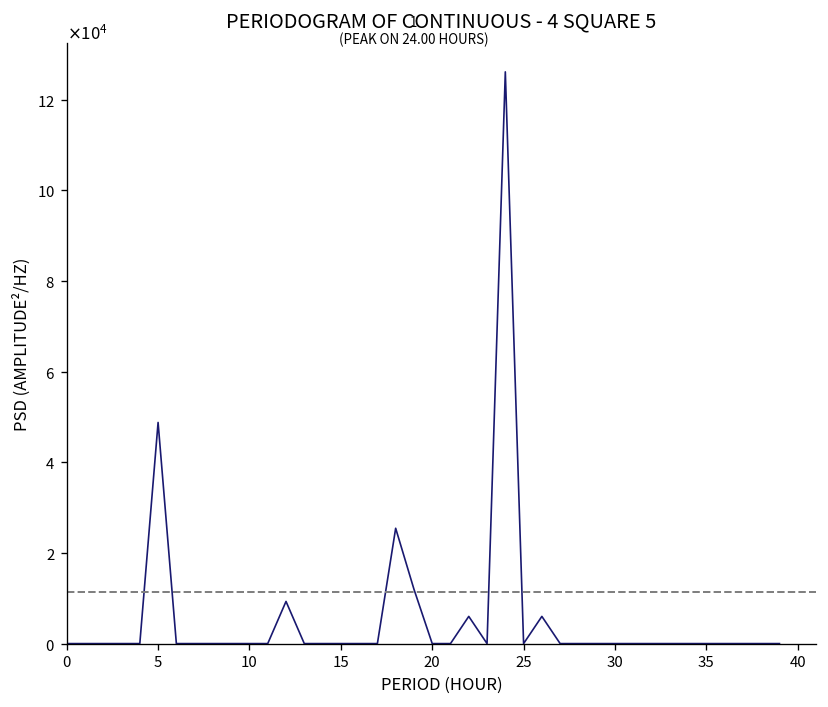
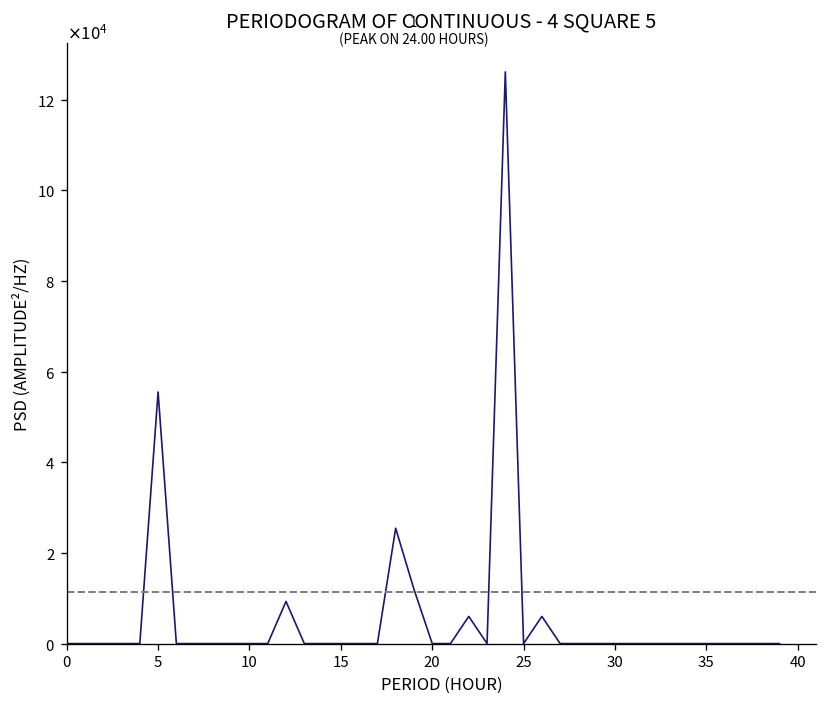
5: 49000 -> 56000
